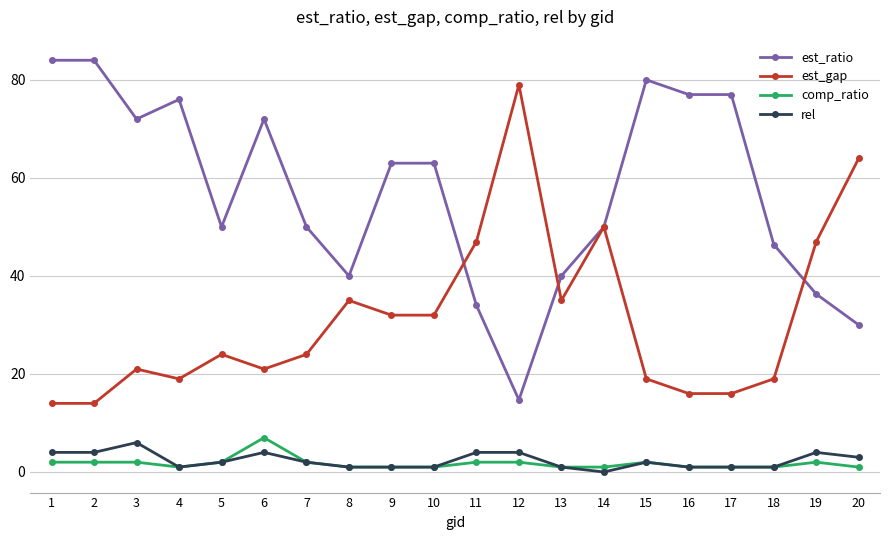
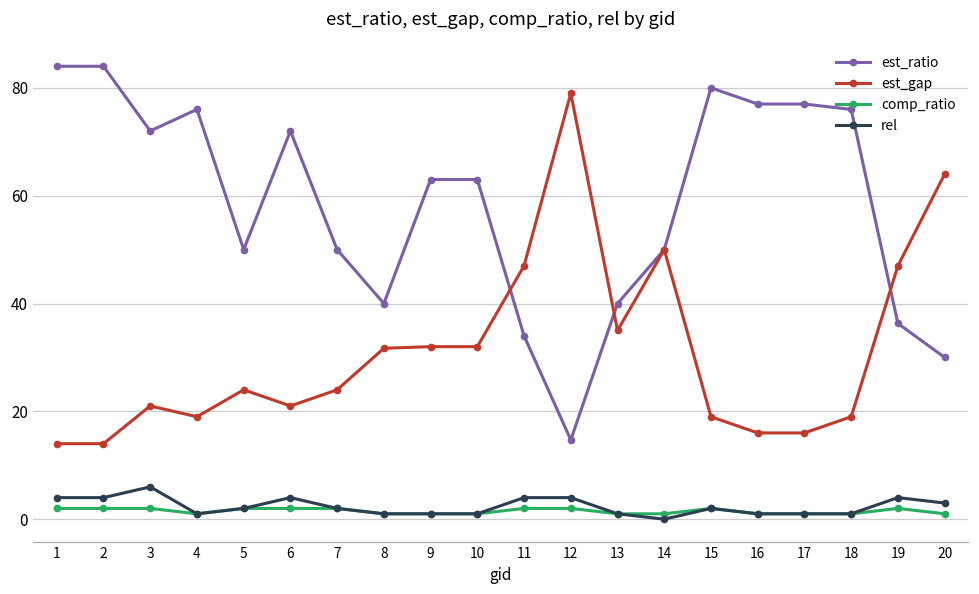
comp_ratio, 6: 7 -> 2
est_gap, 8: 35 -> 32
est_ratio, 18: 46 -> 76
